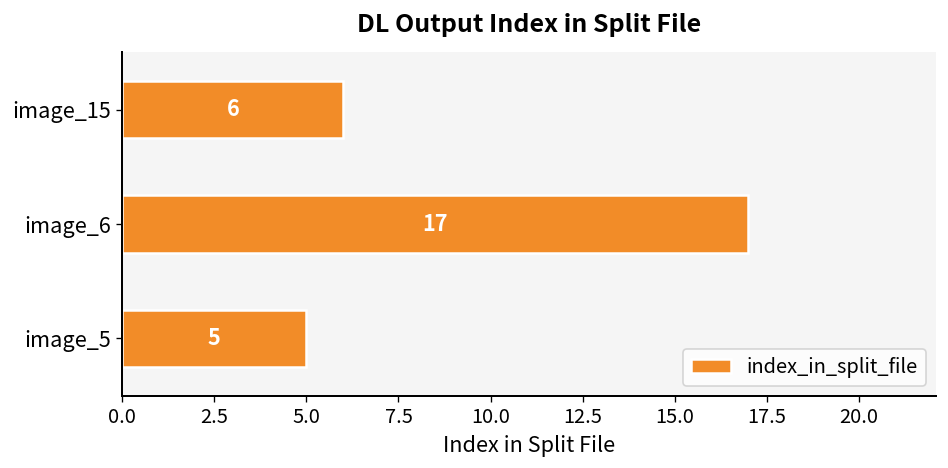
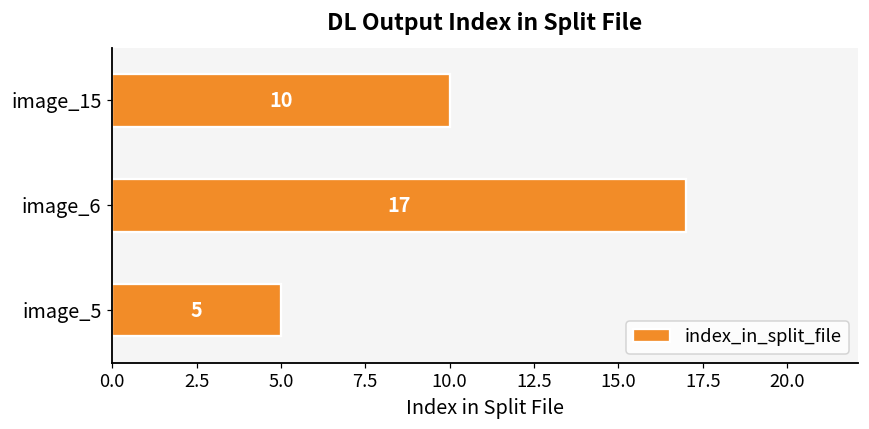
image_15: 6 -> 10
